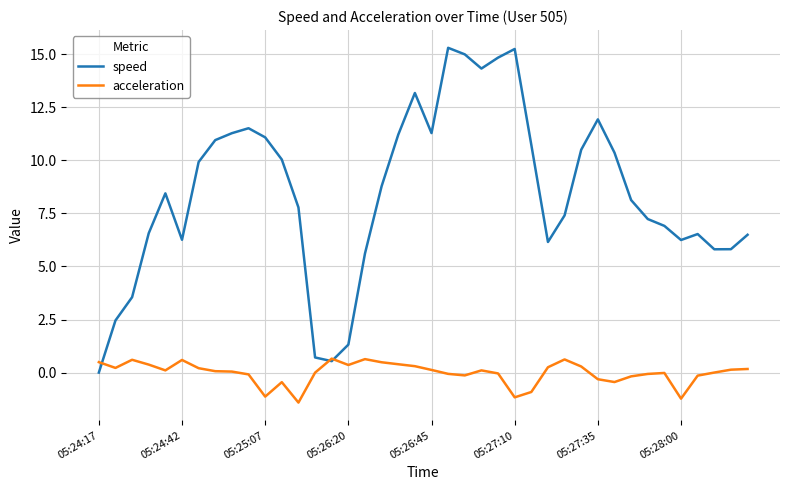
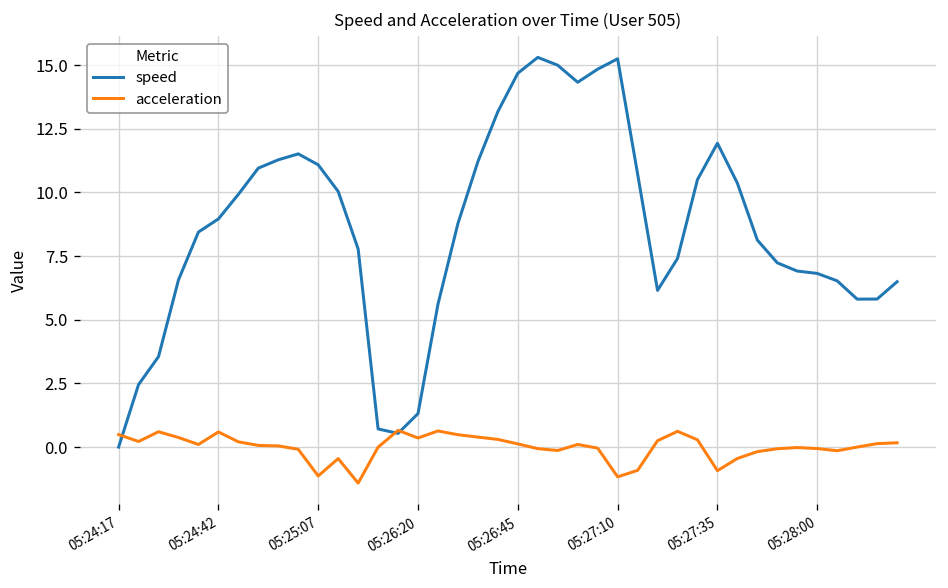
speed, 05:24:42: 6.3 -> 9.0
speed, 05:26:45: 11.3 -> 14.7
acceleration, 05:27:35: -0.3 -> -0.9
speed, 05:28:00: 6.2 -> 6.8
acceleration, 05:28:00: -1.2 -> -0.1
